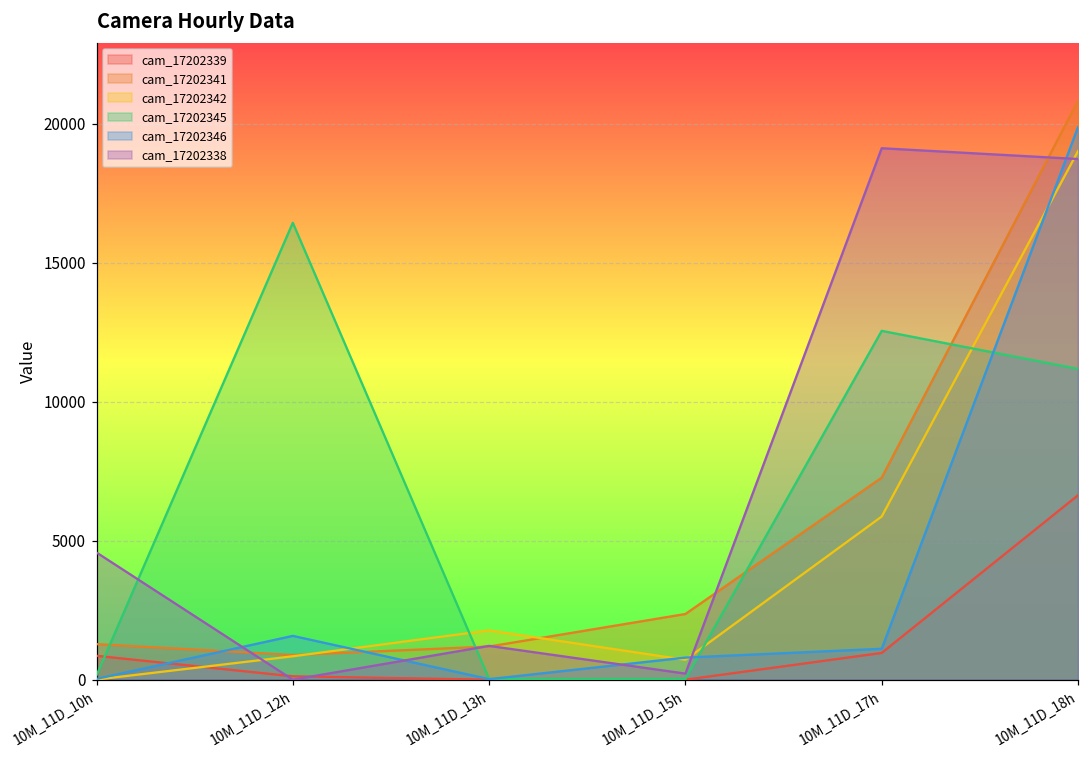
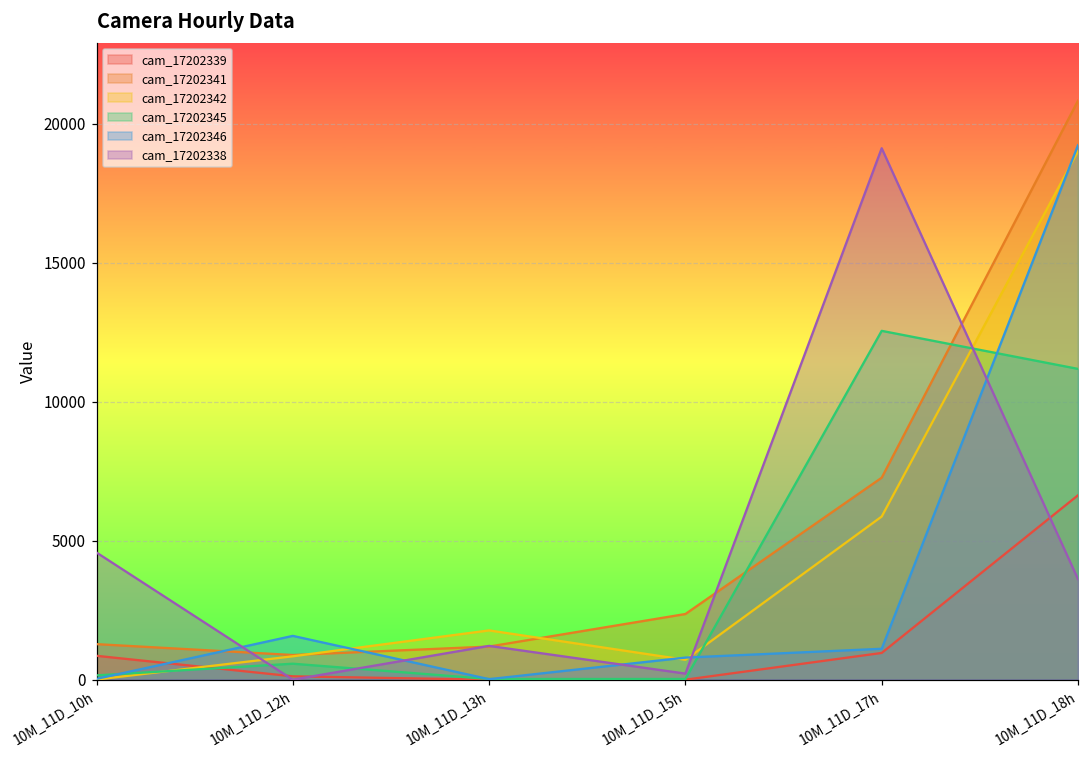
cam_17202345, 10M_11D_12h: 16400 -> 600
cam_17202346, 10M_11D_18h: 19900 -> 19200
cam_17202338, 10M_11D_18h: 18700 -> 3600
